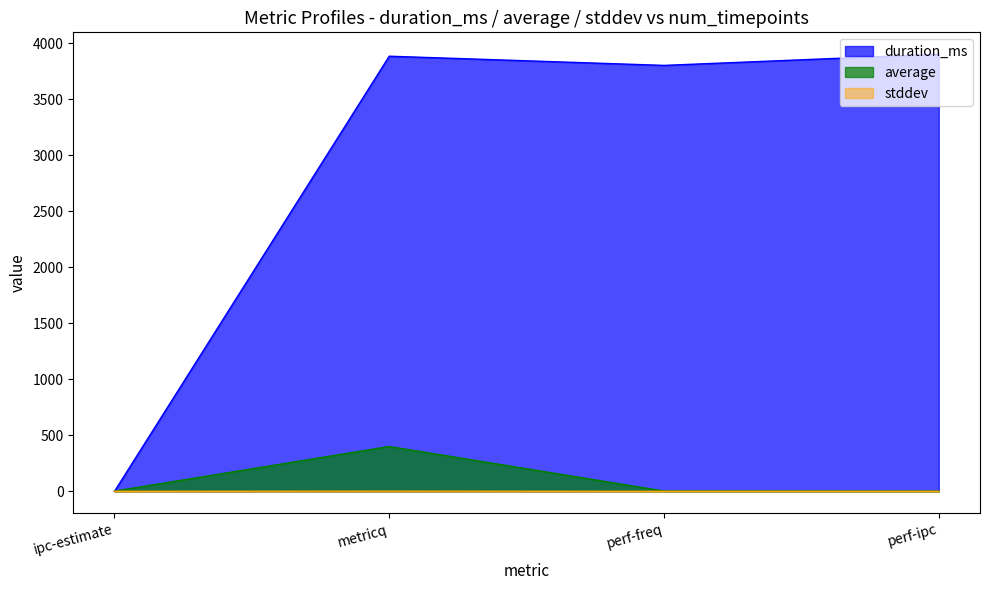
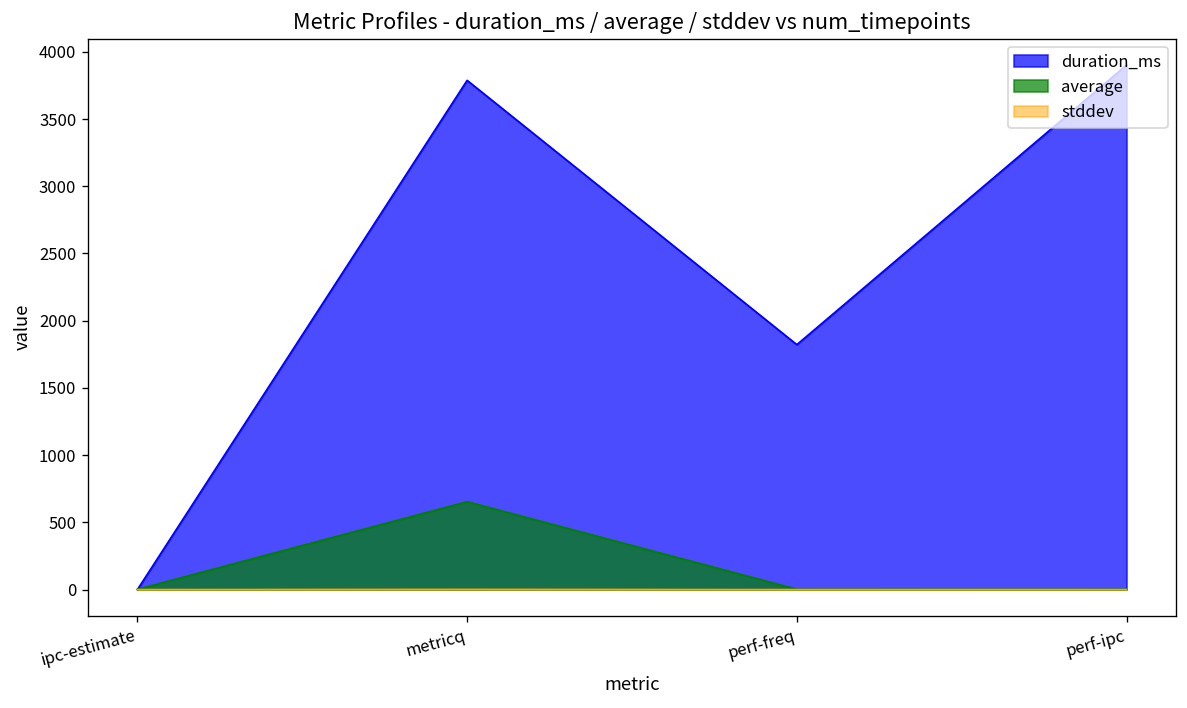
duration_ms, metricq: 3880 -> 3790
average, metricq: 400 -> 650
duration_ms, perf-freq: 3800 -> 1820
